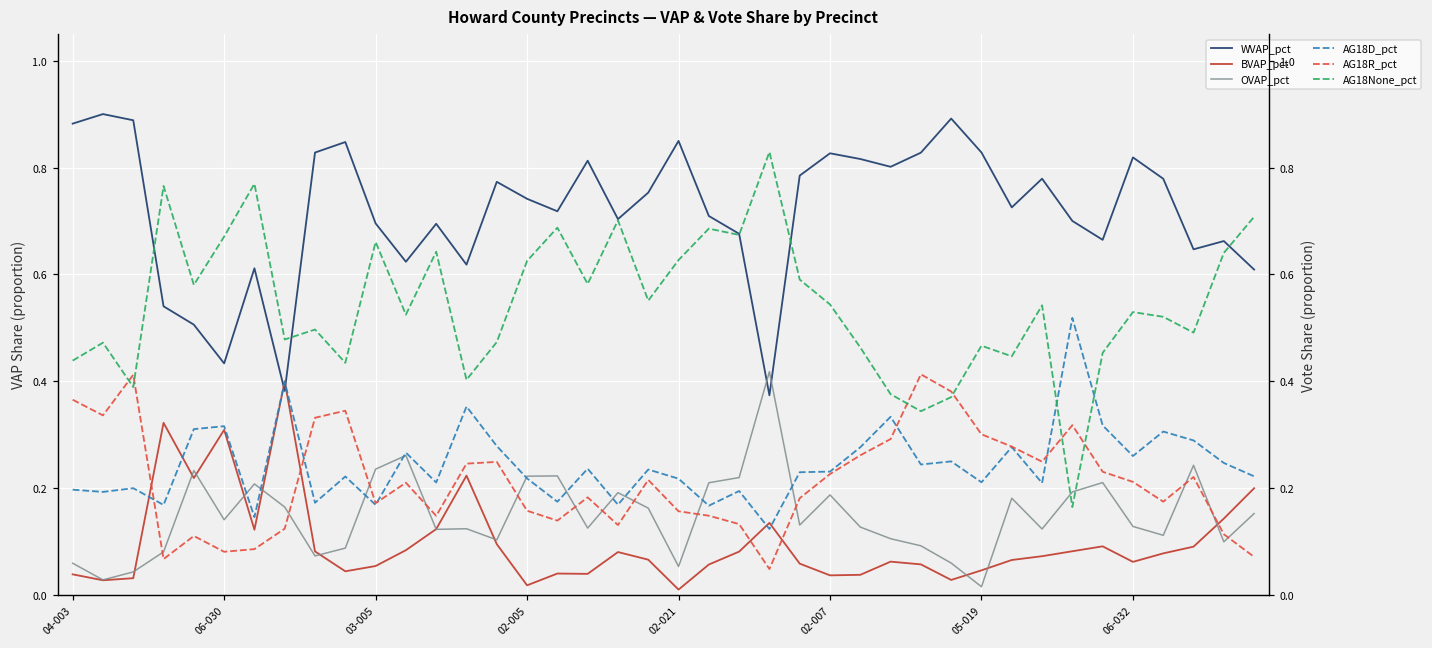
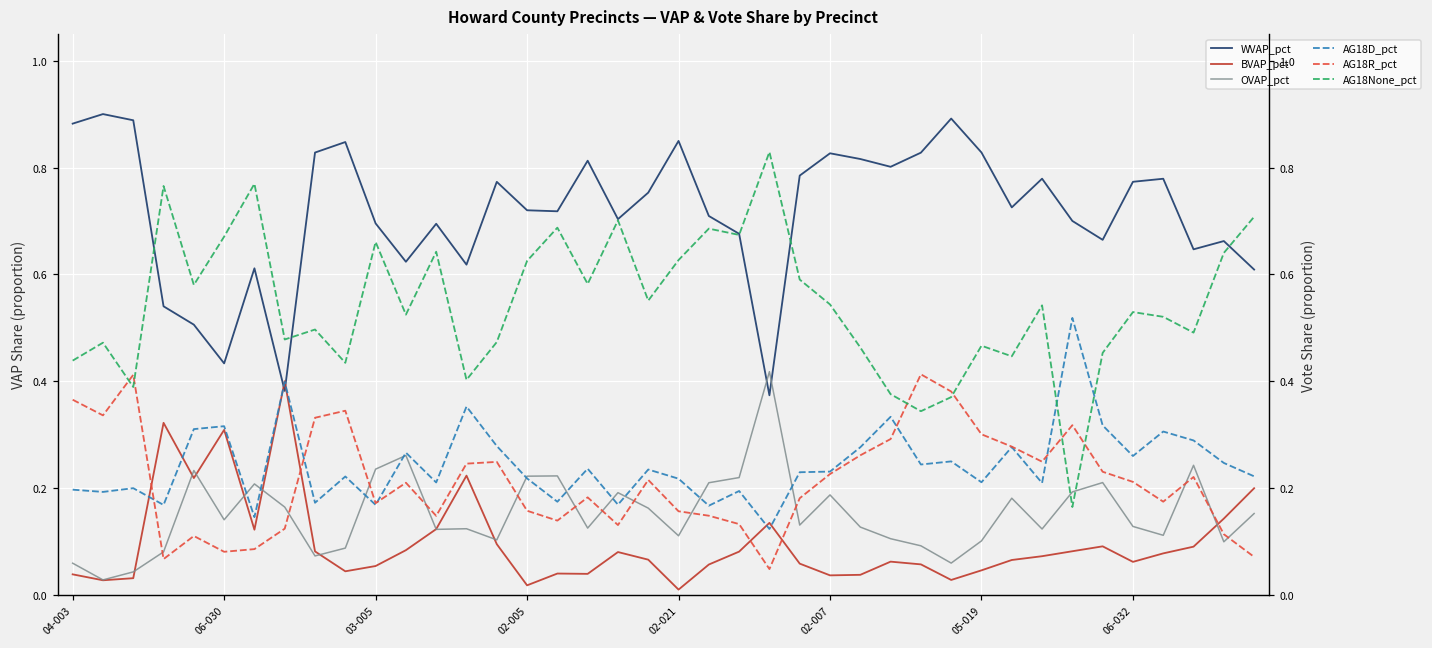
WVAP_pct, 02-005: 0.74 -> 0.72
OVAP_pct, 02-021: 0.05 -> 0.11
OVAP_pct, 05-019: 0.01 -> 0.10
WVAP_pct, 06-032: 0.82 -> 0.77
